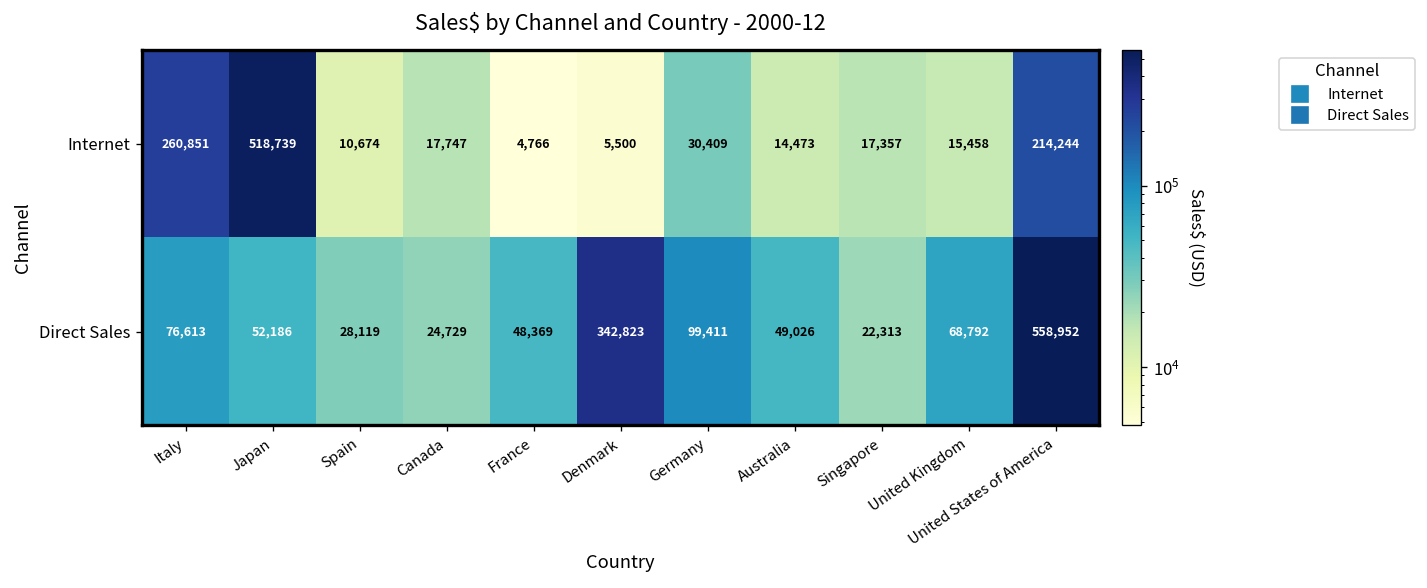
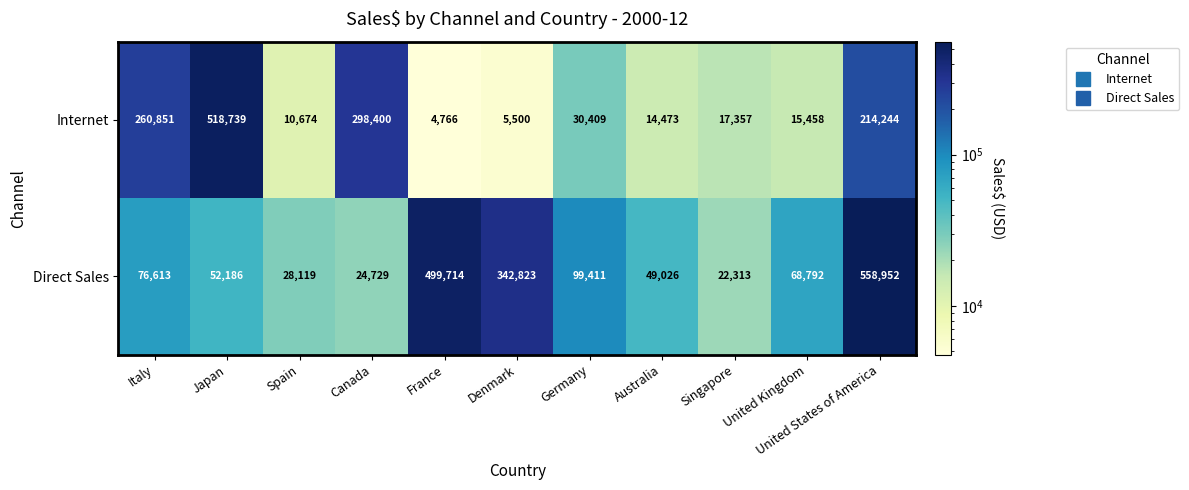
Internet, Canada: 17,747 -> 298,400
Direct Sales, France: 48,369 -> 499,714
